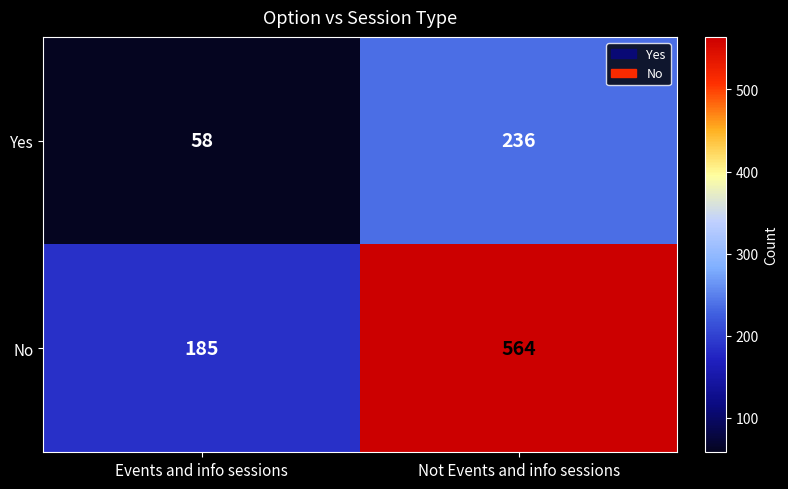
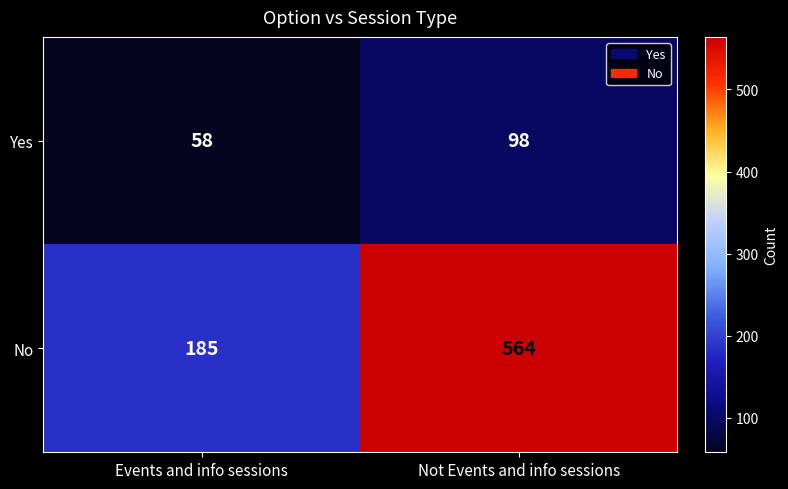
Yes, Not Events and info sessions: 236 -> 98
